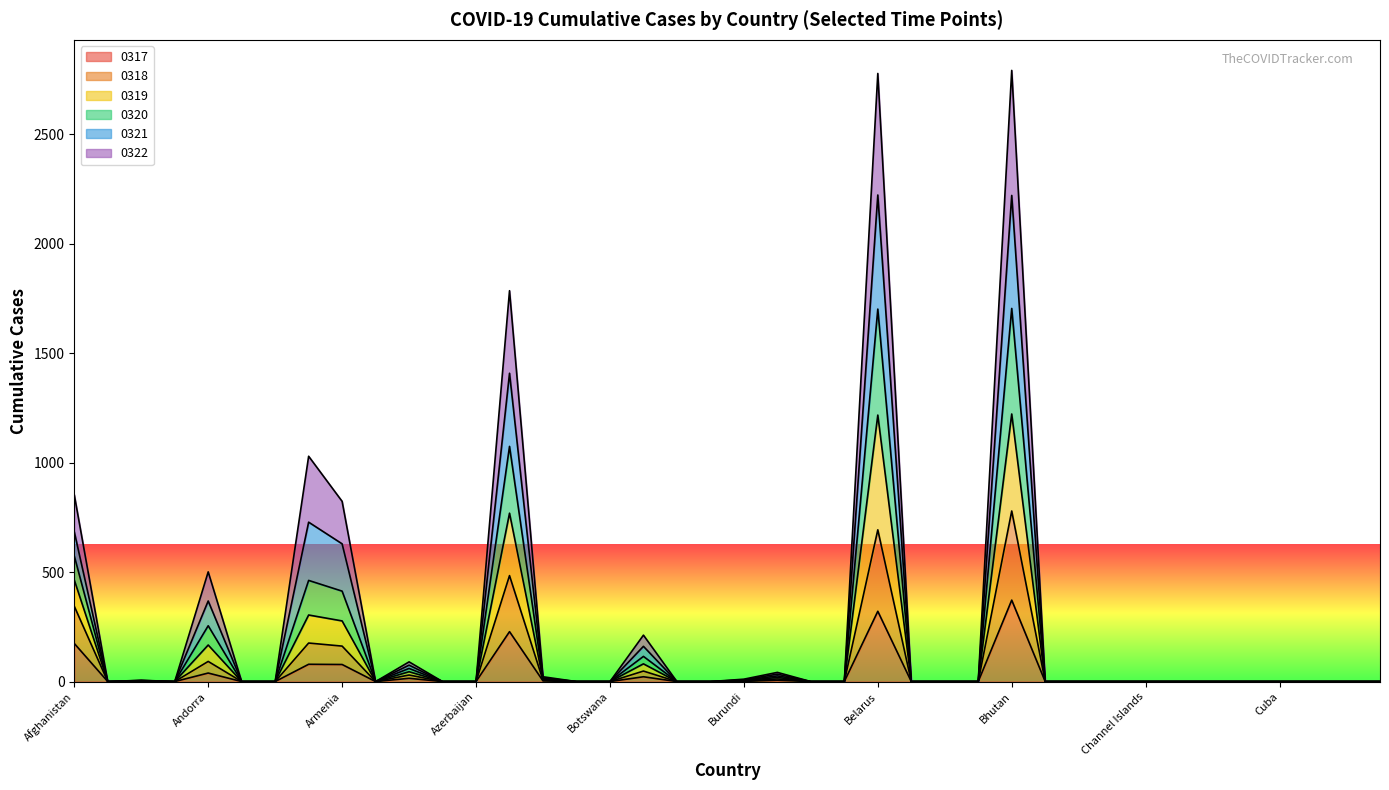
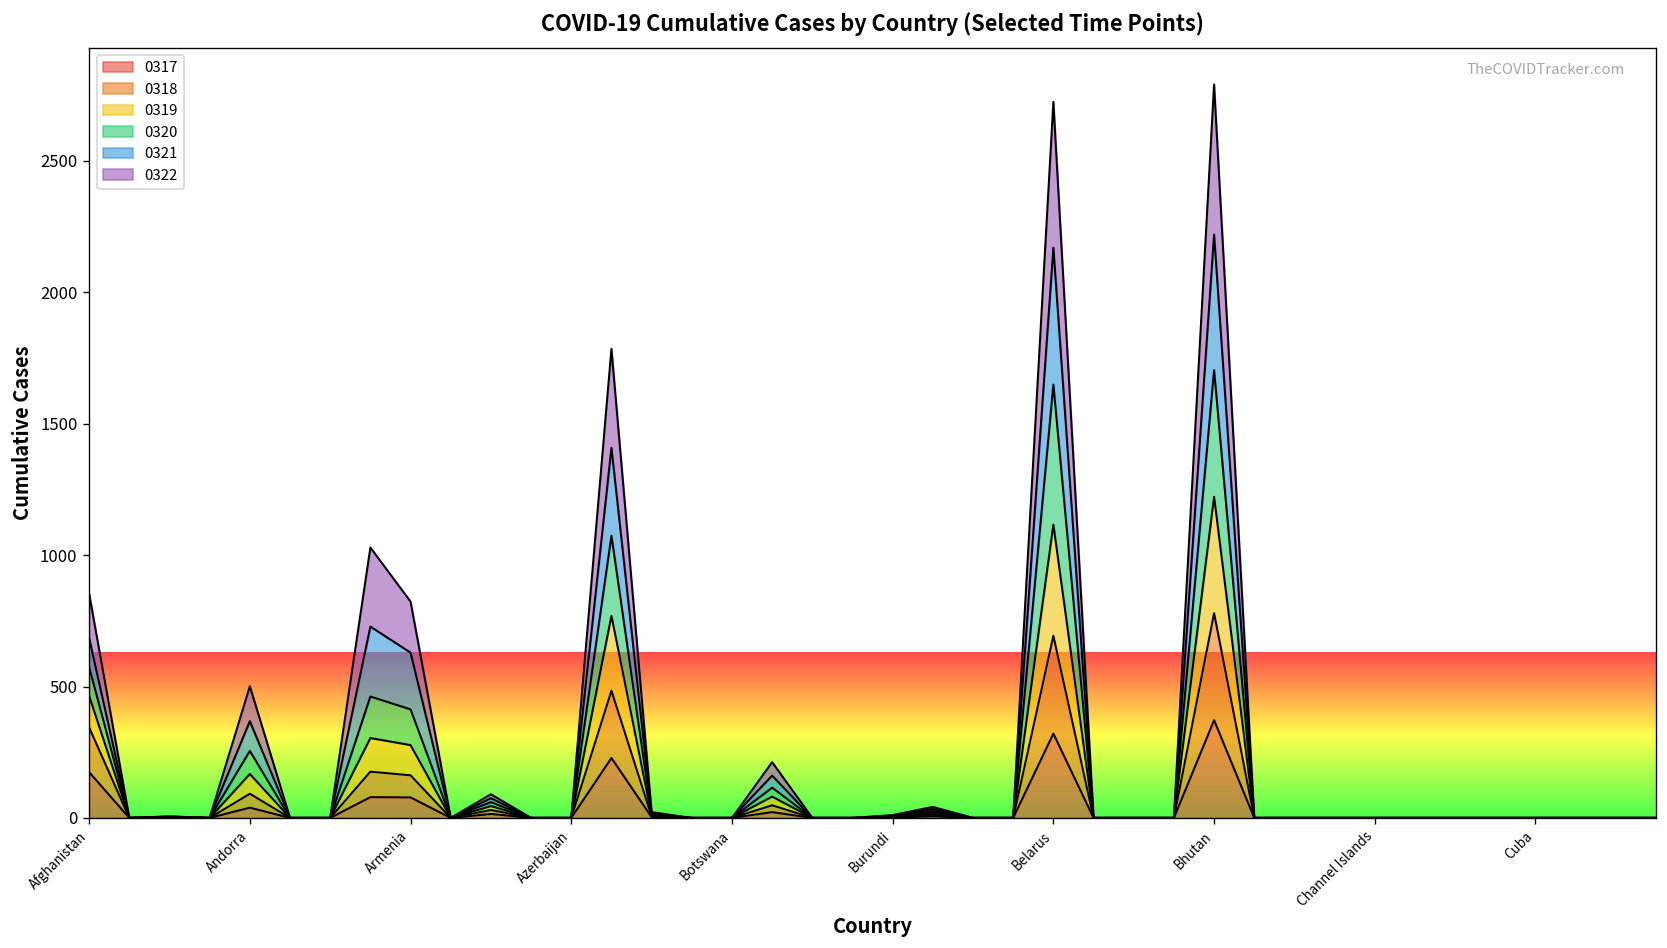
0319, Belarus: 520 -> 420
0320, Belarus: 480 -> 530
